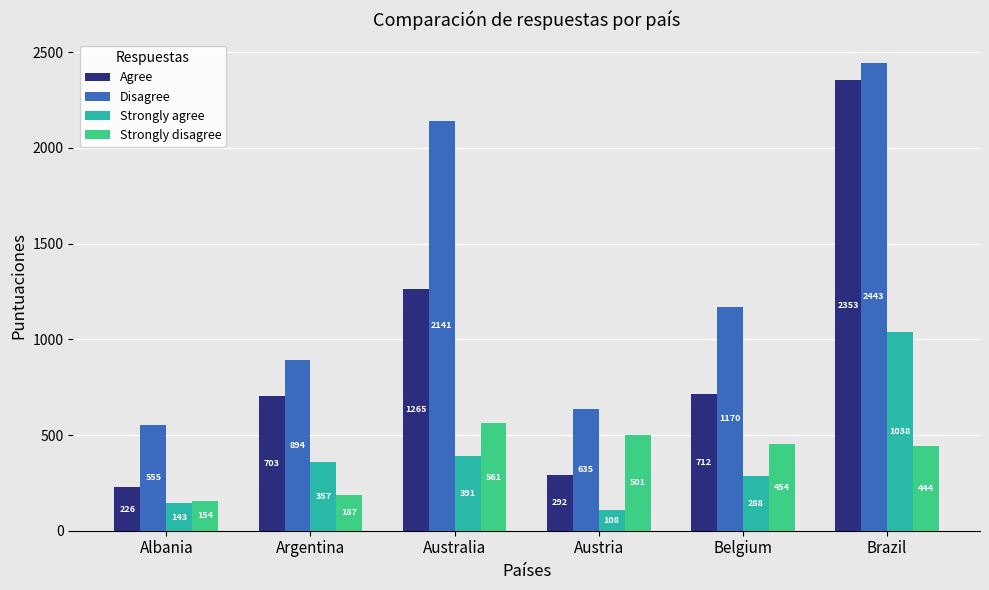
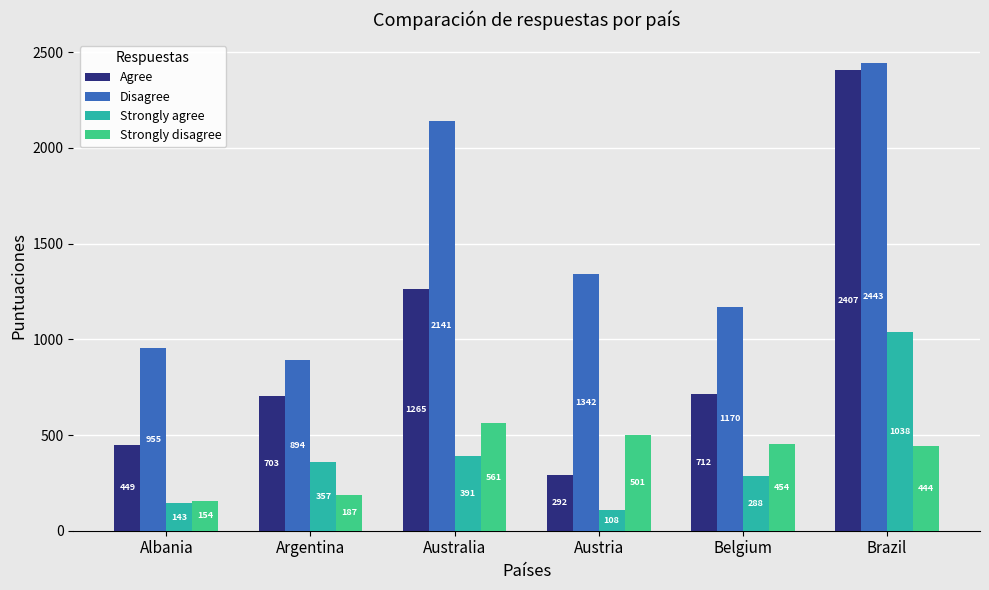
Agree, Albania: 226 -> 449
Disagree, Albania: 555 -> 955
Disagree, Austria: 635 -> 1342
Agree, Brazil: 2353 -> 2407
